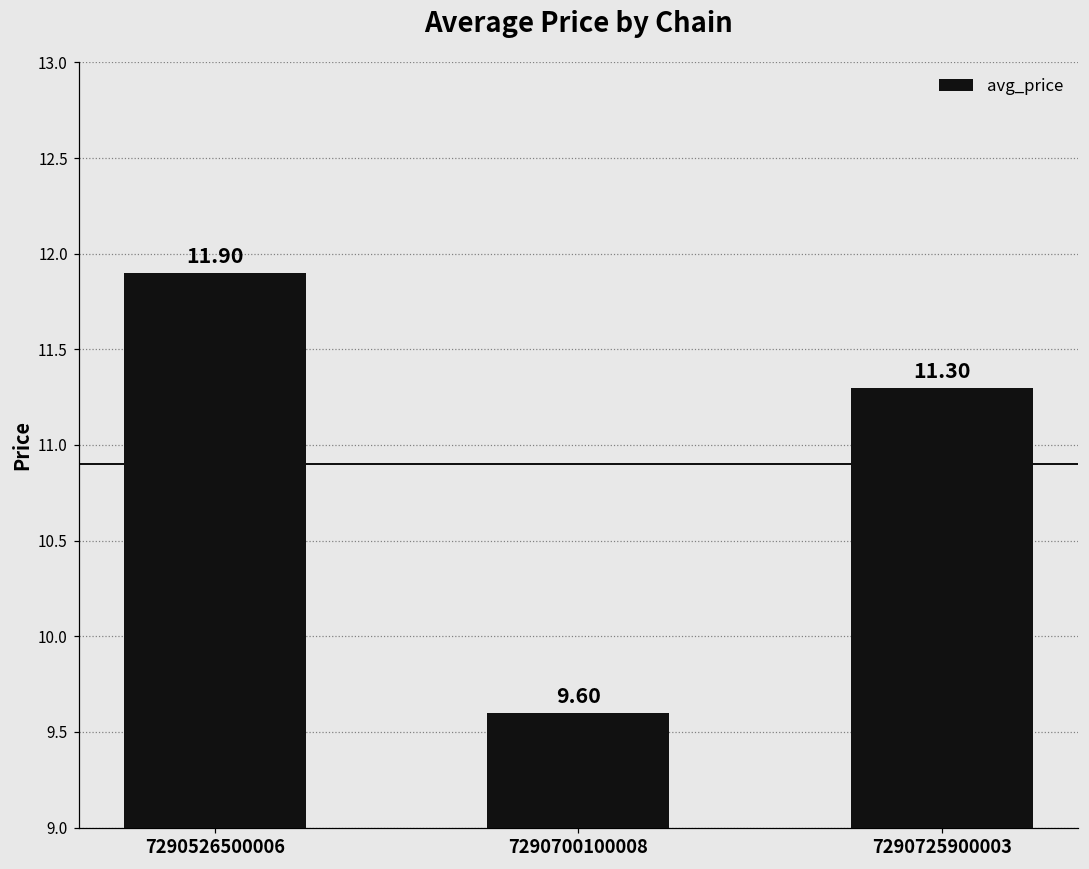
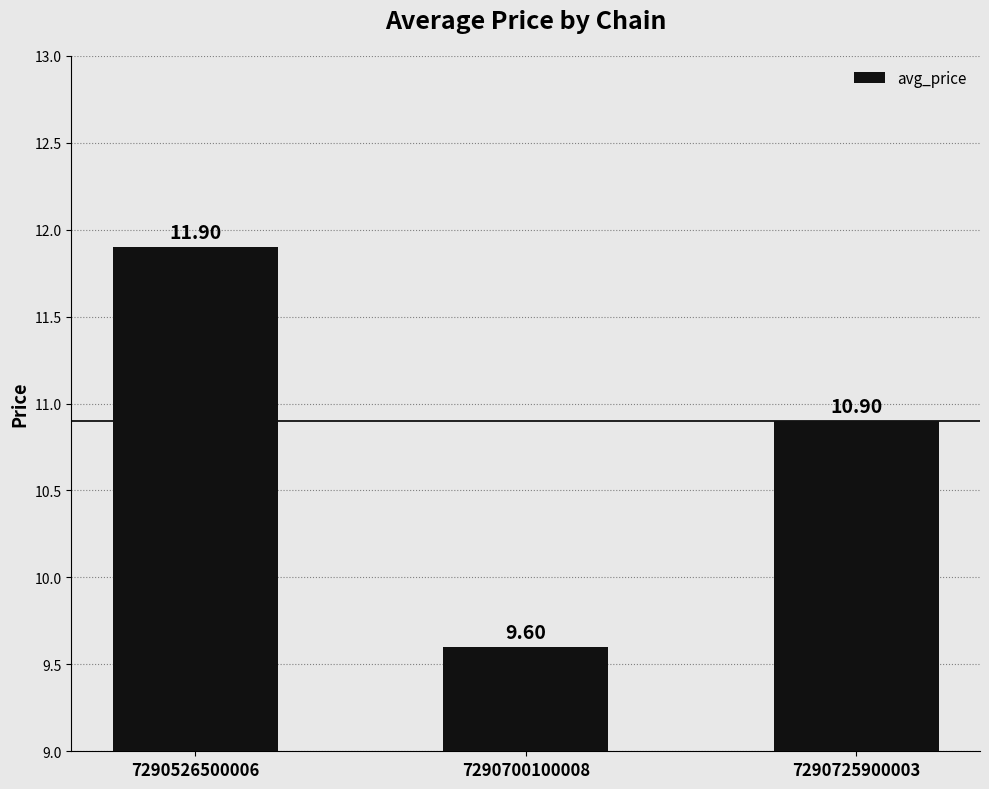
7290725900003: 11.30 -> 10.90
